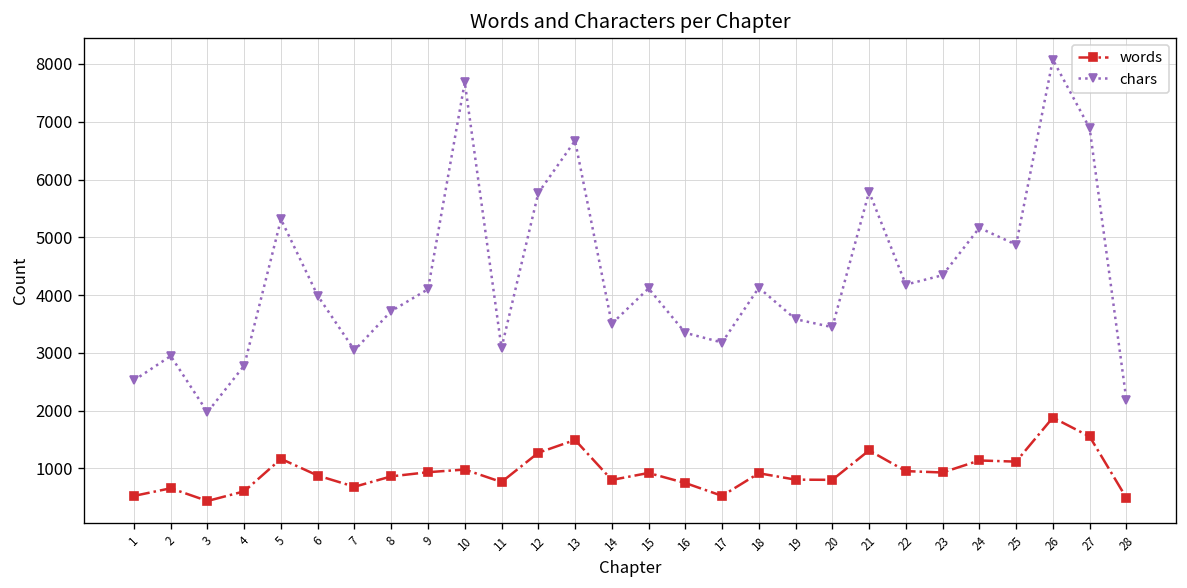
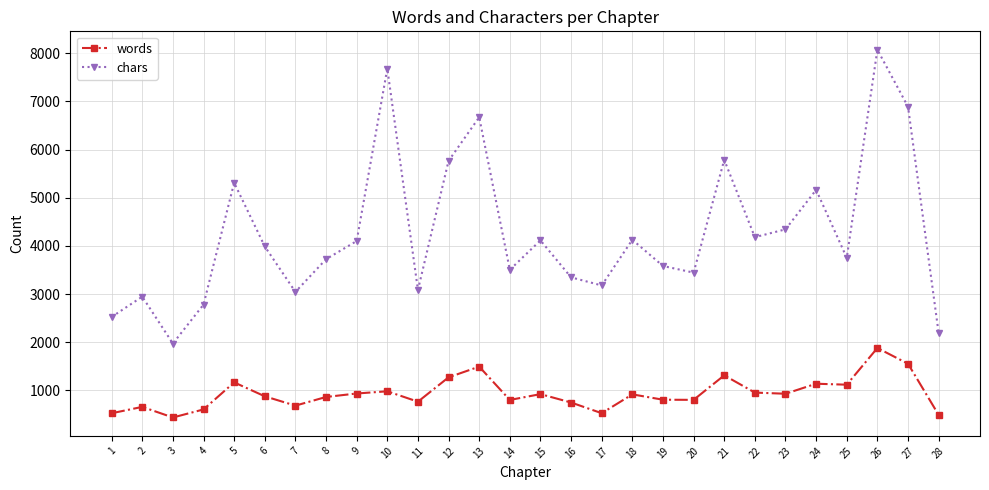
chars, 25: 4900 -> 3800
